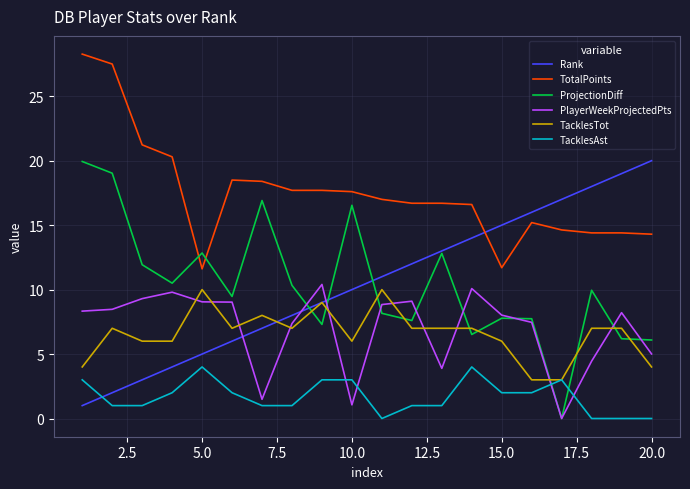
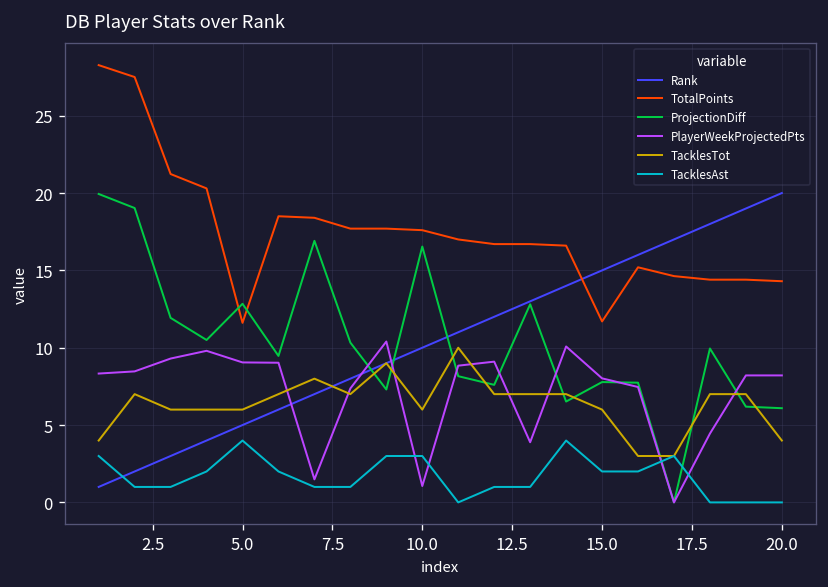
TacklesTot, 5.0: 10 -> 6
PlayerWeekProjectedPts, 20.0: 5.0 -> 8.2
